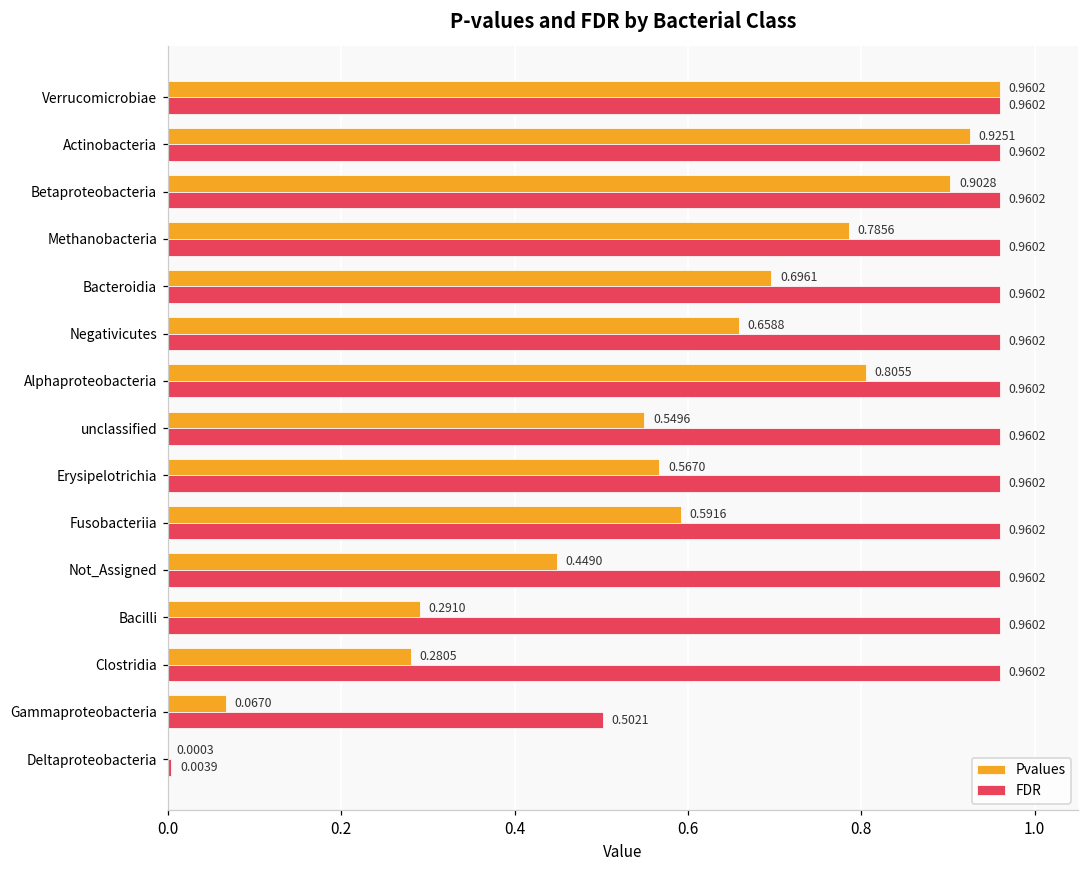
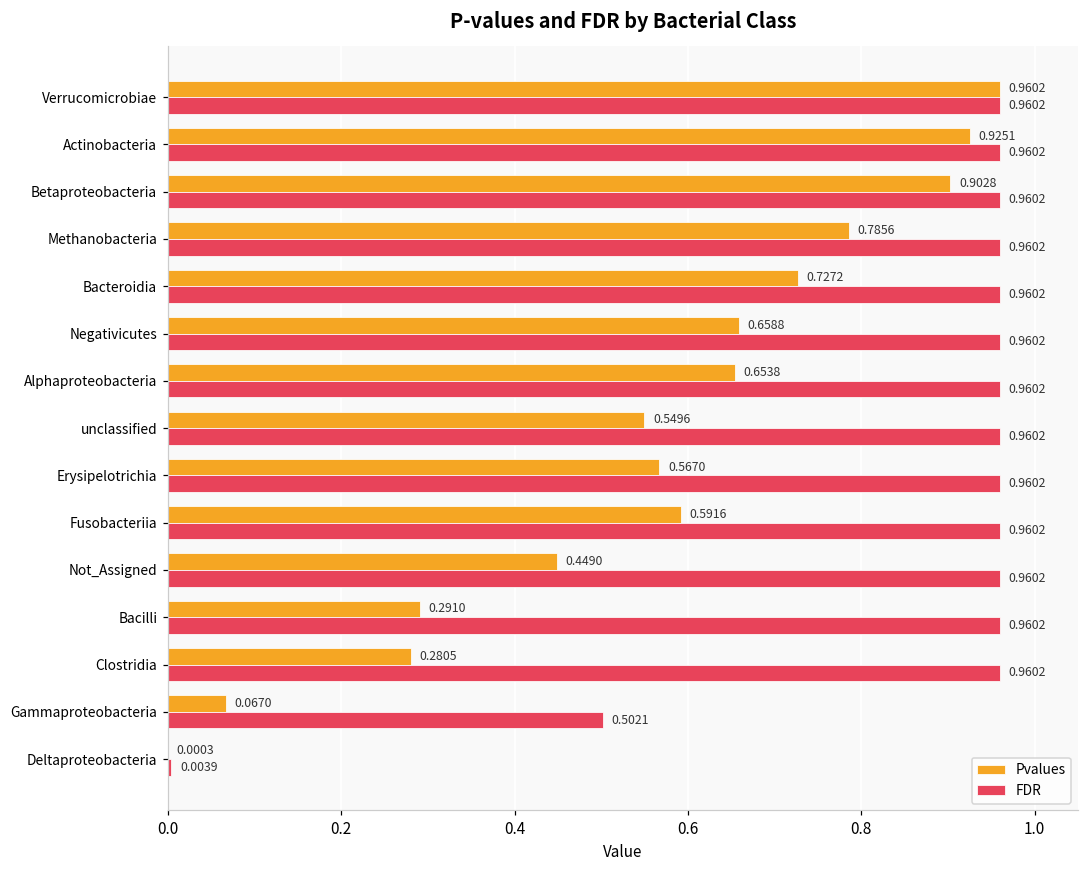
Pvalues, Bacteroidia: 0.6961 -> 0.7272
Pvalues, Alphaproteobacteria: 0.8055 -> 0.6538
